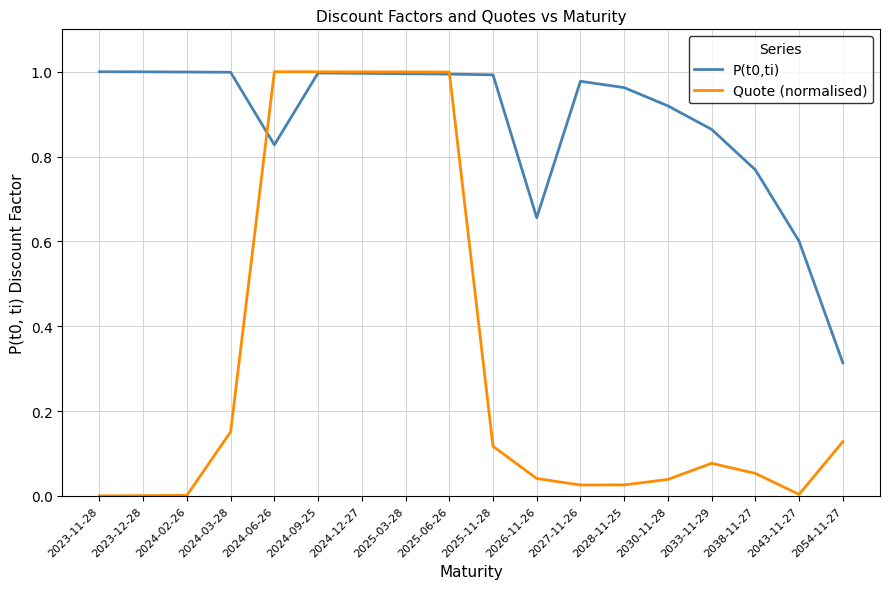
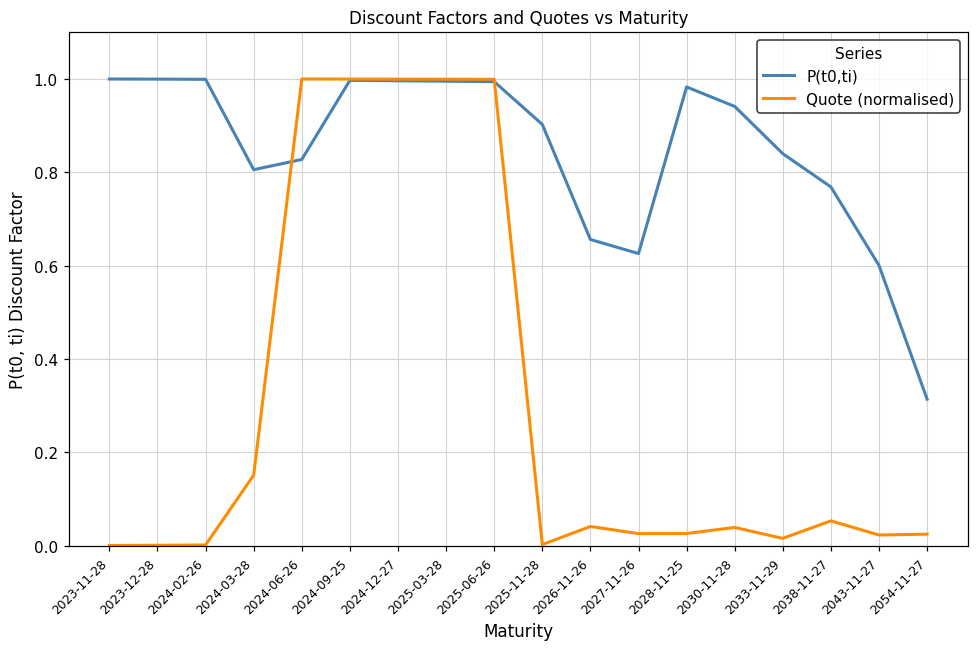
P(t0,ti), 2024-03-28: 1.00 -> 0.81
P(t0,ti), 2025-11-28: 0.99 -> 0.90
Quote (normalised), 2025-11-28: 0.12 -> 0.00
P(t0,ti), 2027-11-26: 0.98 -> 0.63
P(t0,ti), 2028-11-25: 0.96 -> 0.98
P(t0,ti), 2030-11-28: 0.92 -> 0.94
P(t0,ti), 2033-11-29: 0.86 -> 0.84
Quote (normalised), 2033-11-29: 0.08 -> 0.02
Quote (normalised), 2043-11-27: 0.00 -> 0.02
Quote (normalised), 2054-11-27: 0.13 -> 0.02
